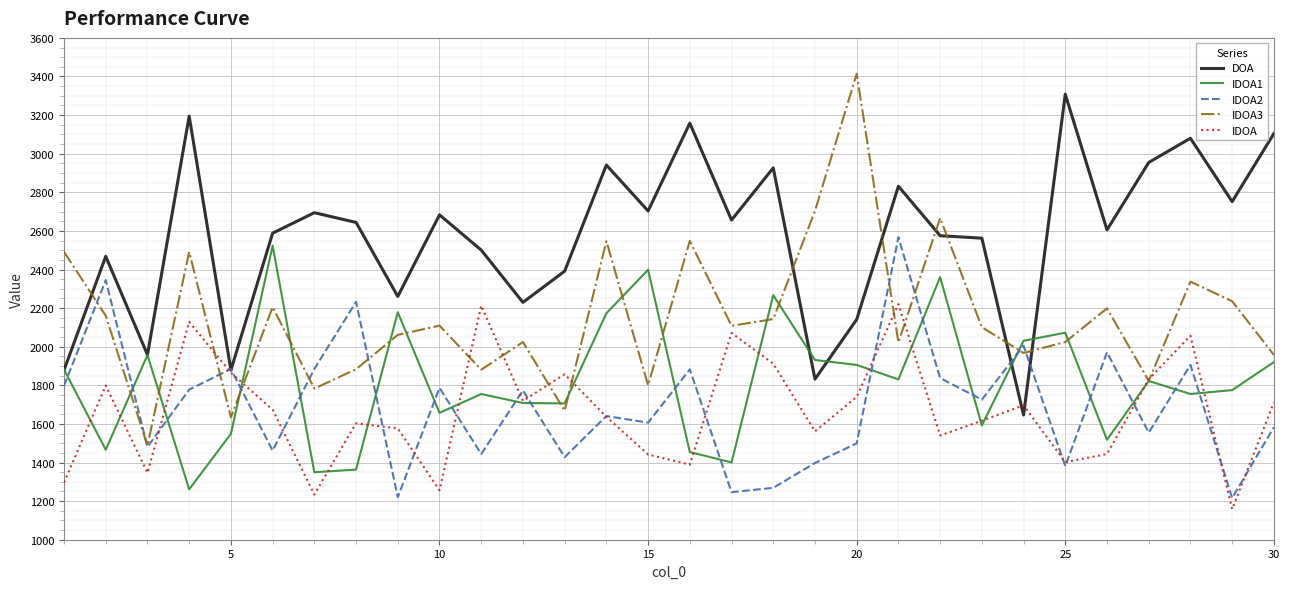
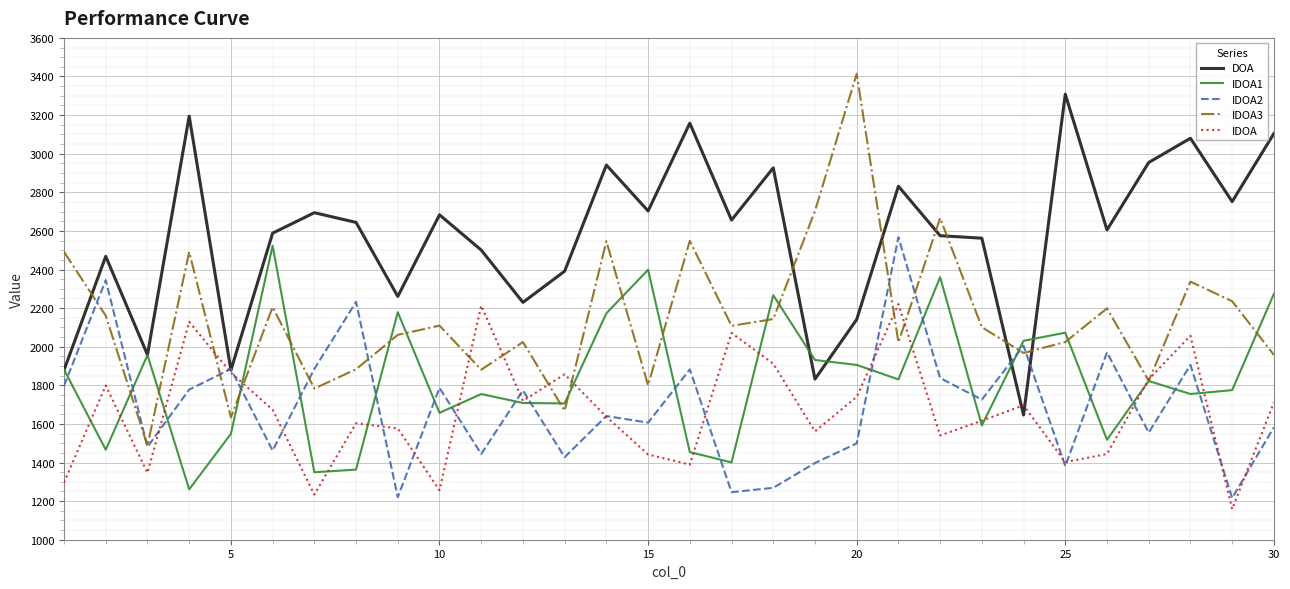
IDOA1, 30: 1920 -> 2270
